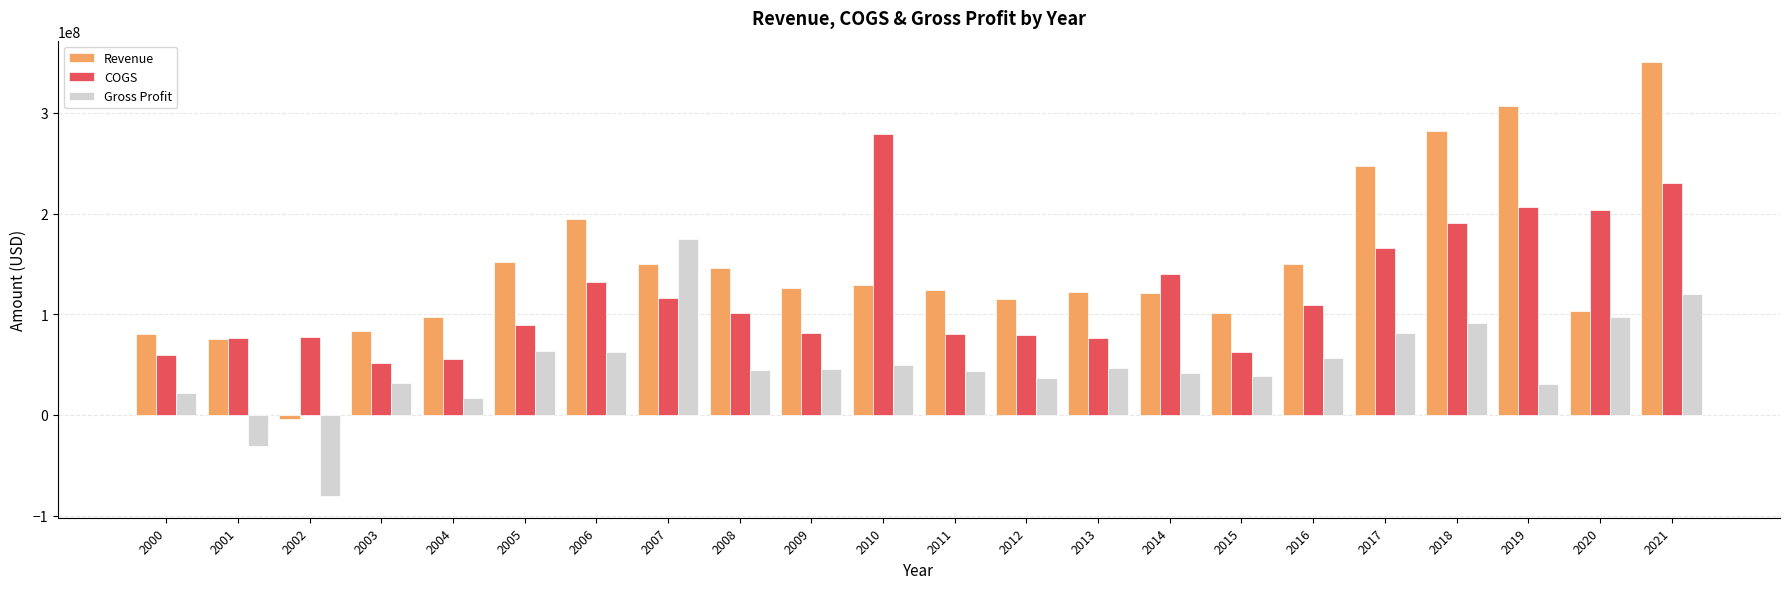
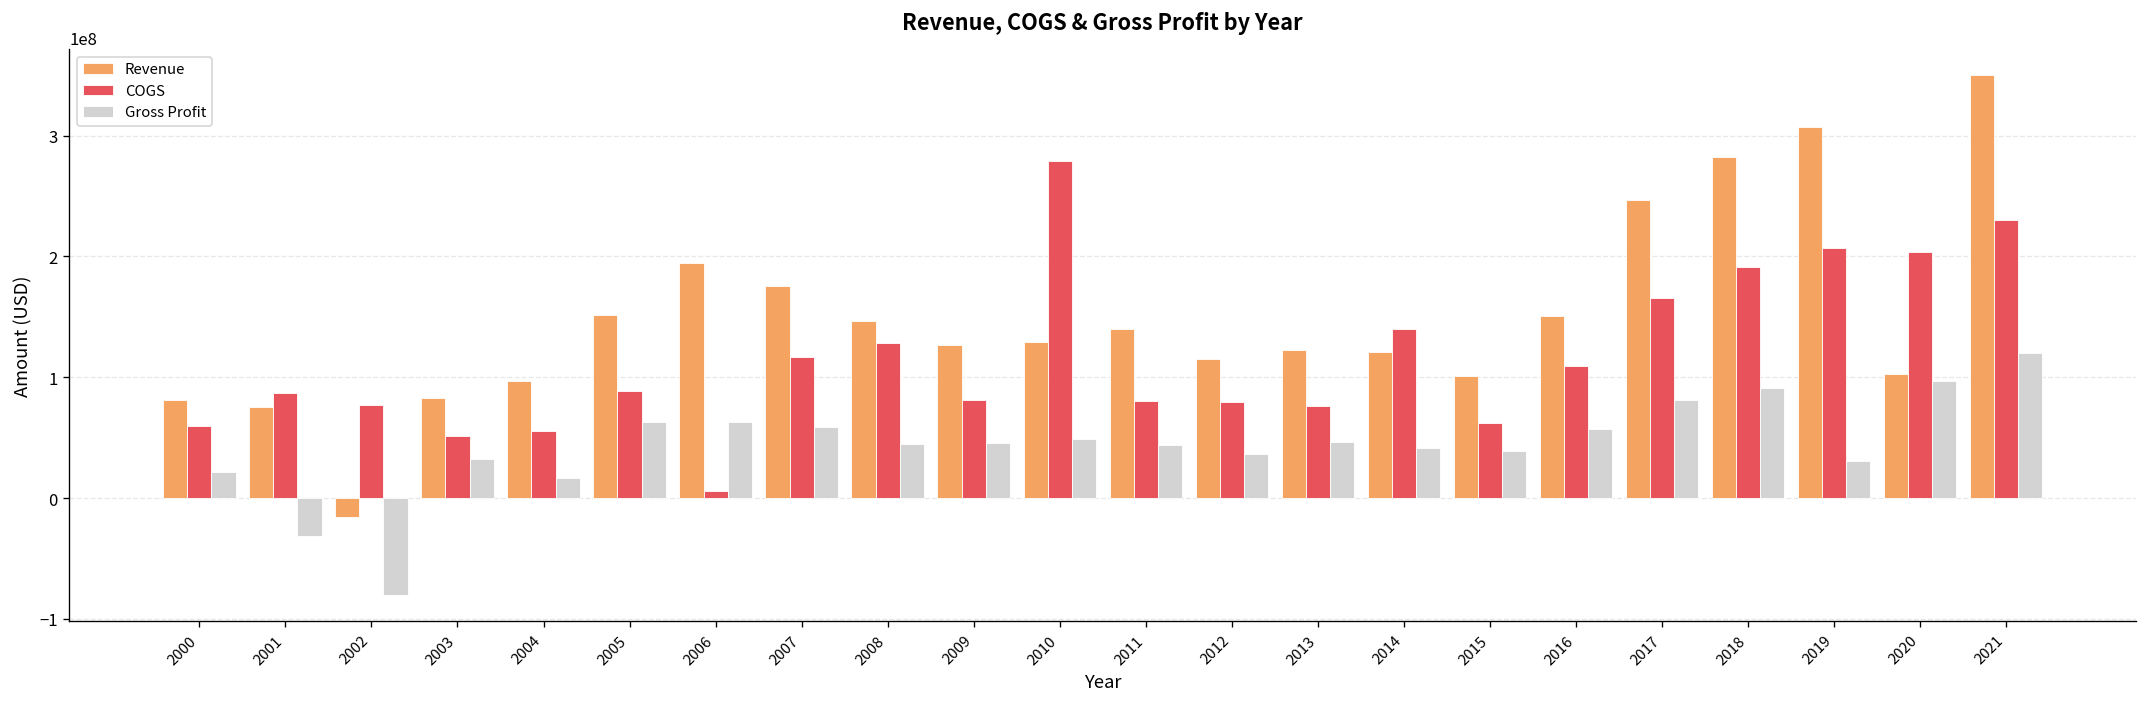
COGS, 2001: 76000000 -> 87000000
Revenue, 2002: -4000000 -> -15000000
COGS, 2006: 132000000 -> 6000000
Revenue, 2007: 149000000 -> 175000000
Gross Profit, 2007: 175000000 -> 59000000
COGS, 2008: 101000000 -> 128000000
Revenue, 2011: 125000000 -> 140000000
